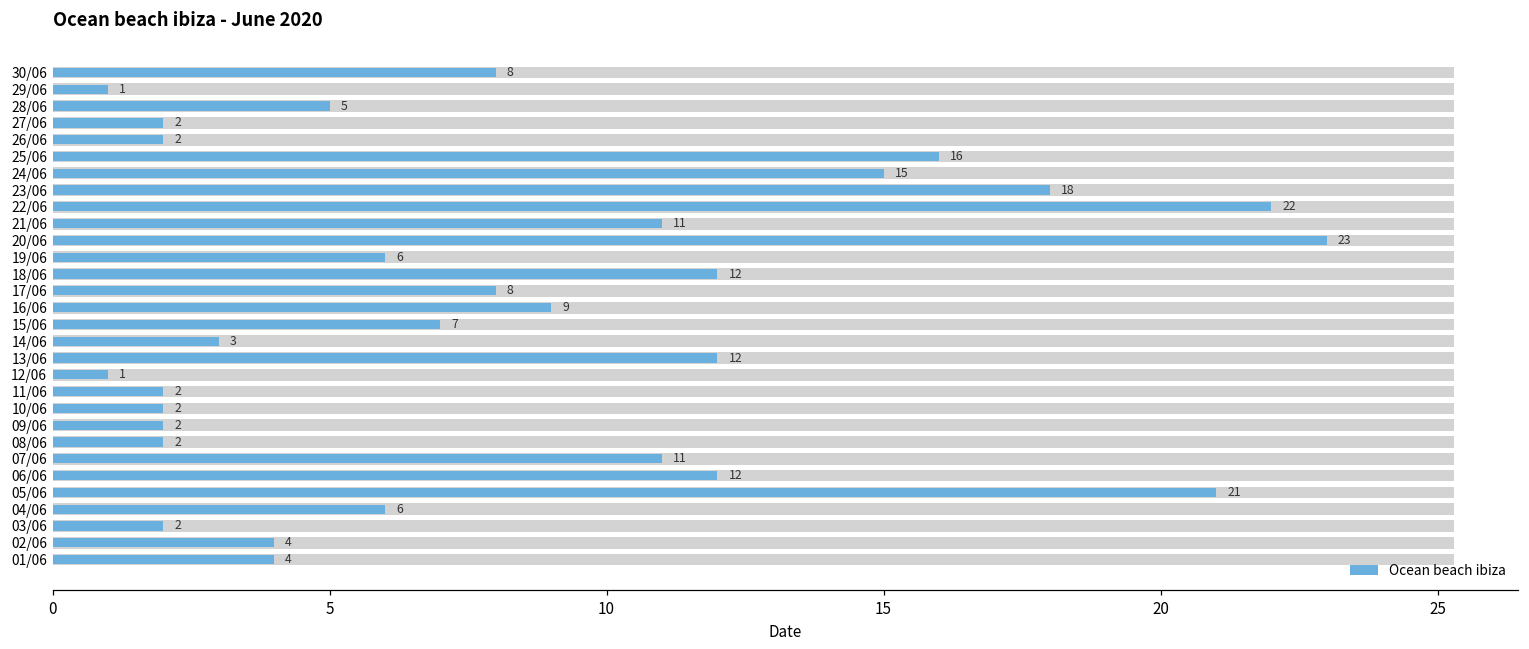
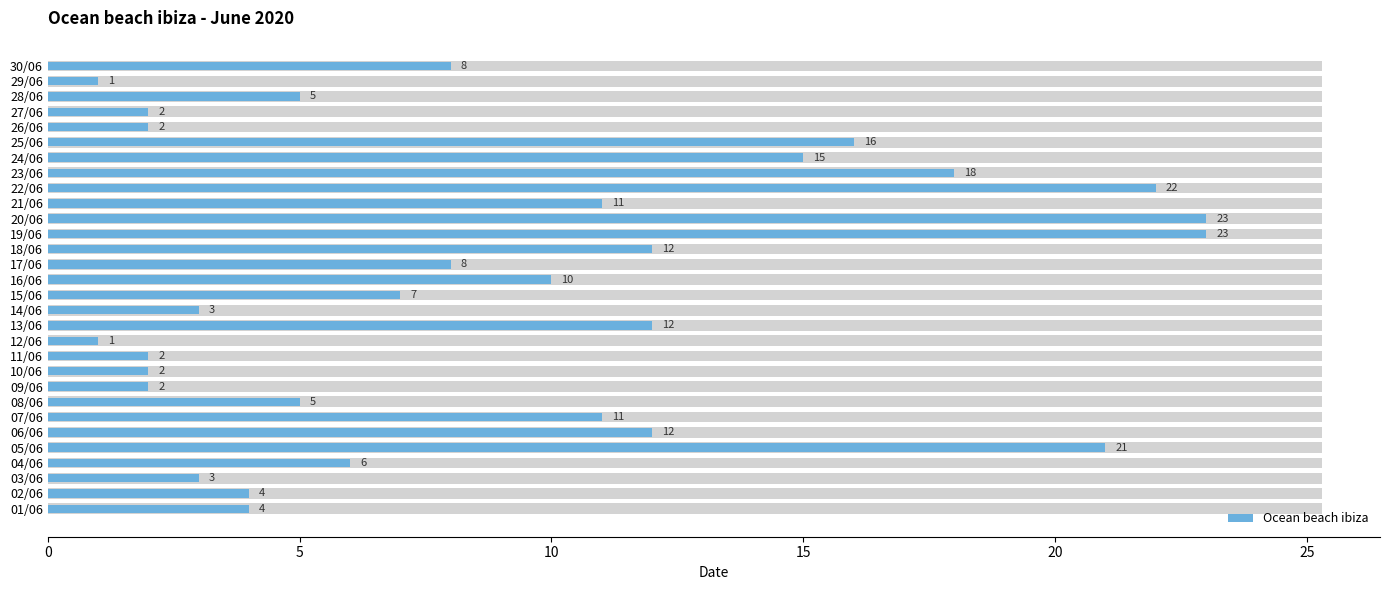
Ocean beach ibiza, 19/06: 6 -> 23
Ocean beach ibiza, 16/06: 9 -> 10
Ocean beach ibiza, 08/06: 2 -> 5
Ocean beach ibiza, 03/06: 2 -> 3
